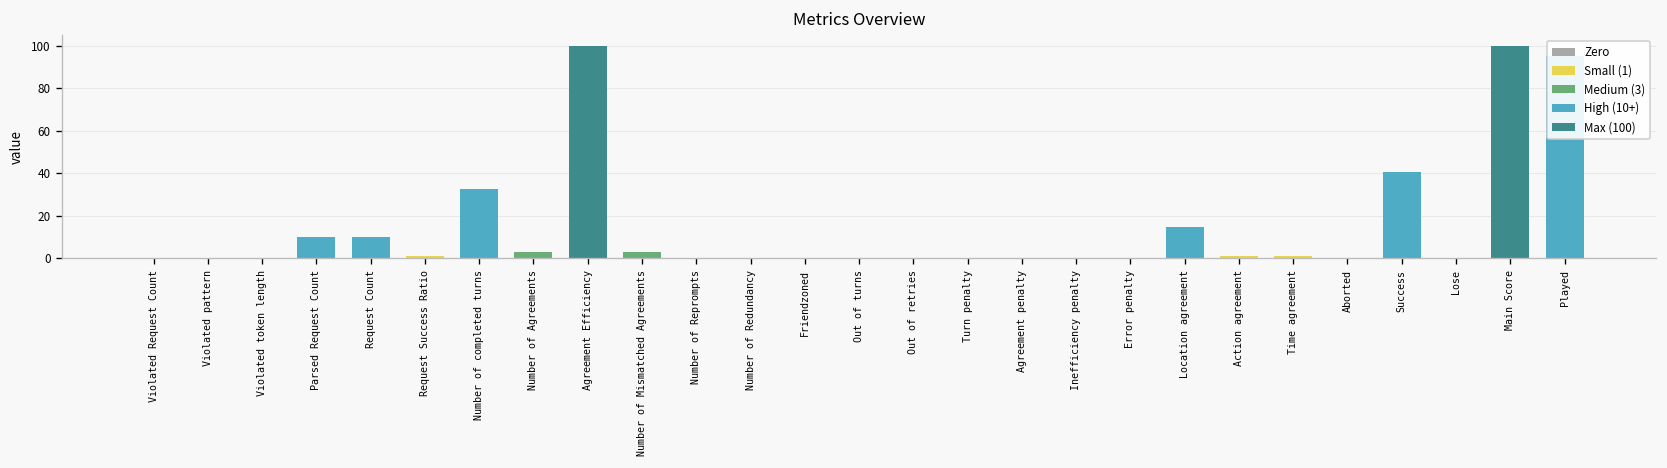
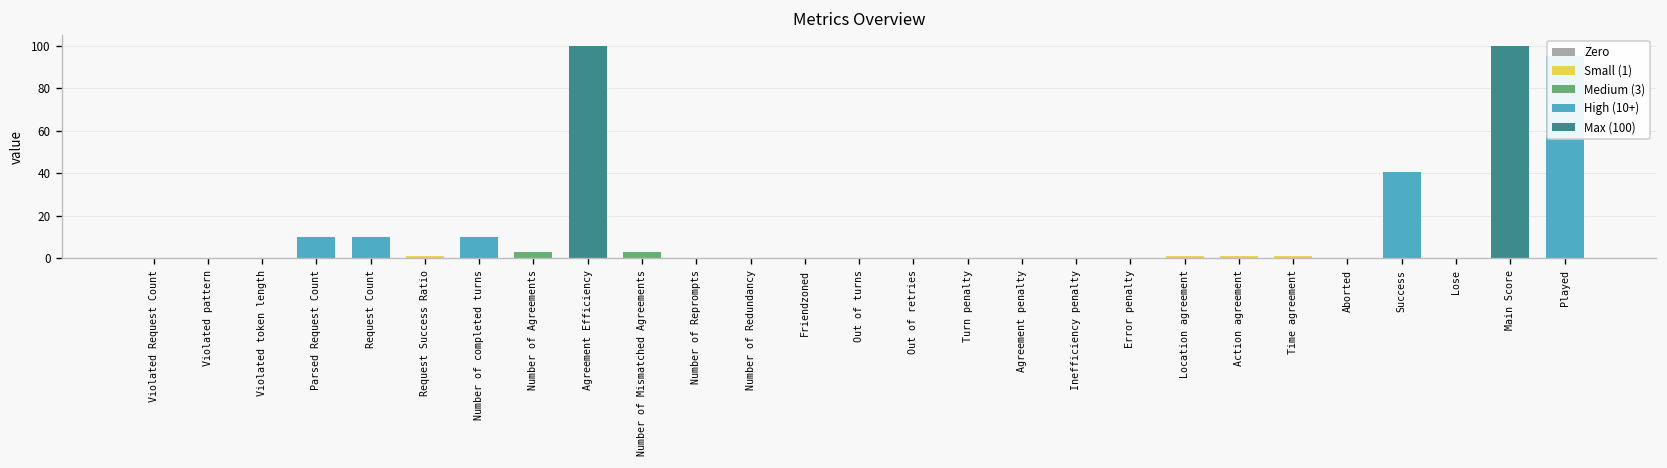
Number of completed turns: 33 -> 10
Location agreement: 15 -> 1
